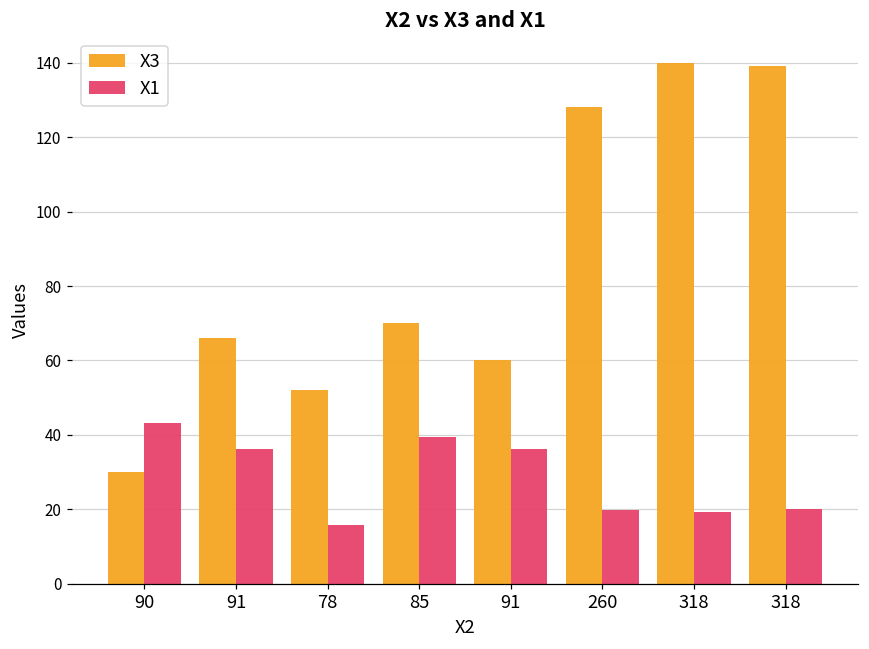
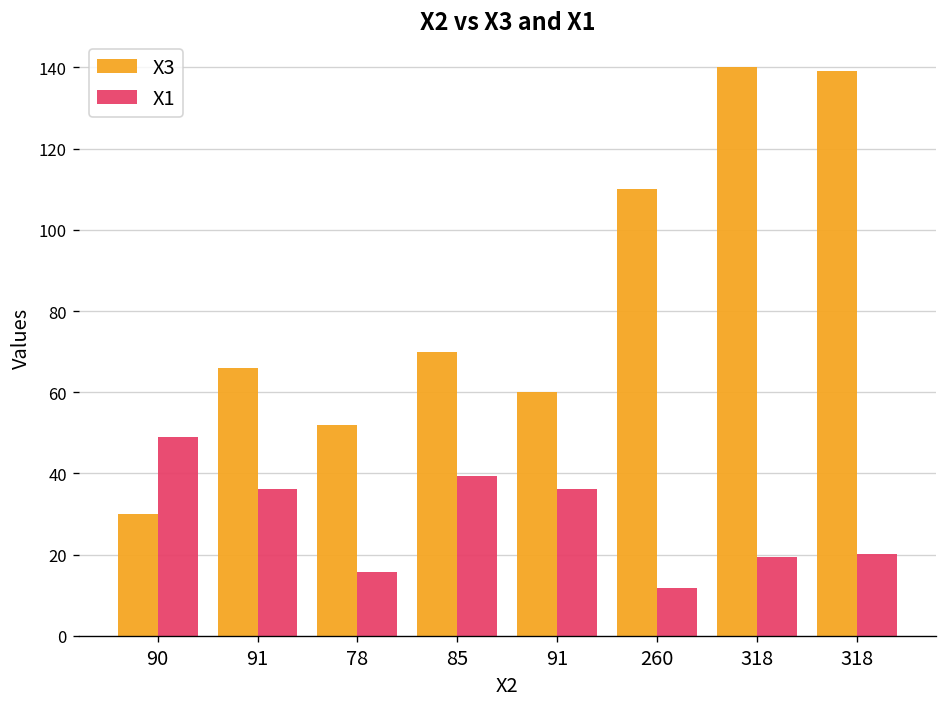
X1, 90: 43 -> 49
X3, 260: 128 -> 110
X1, 260: 20 -> 12
